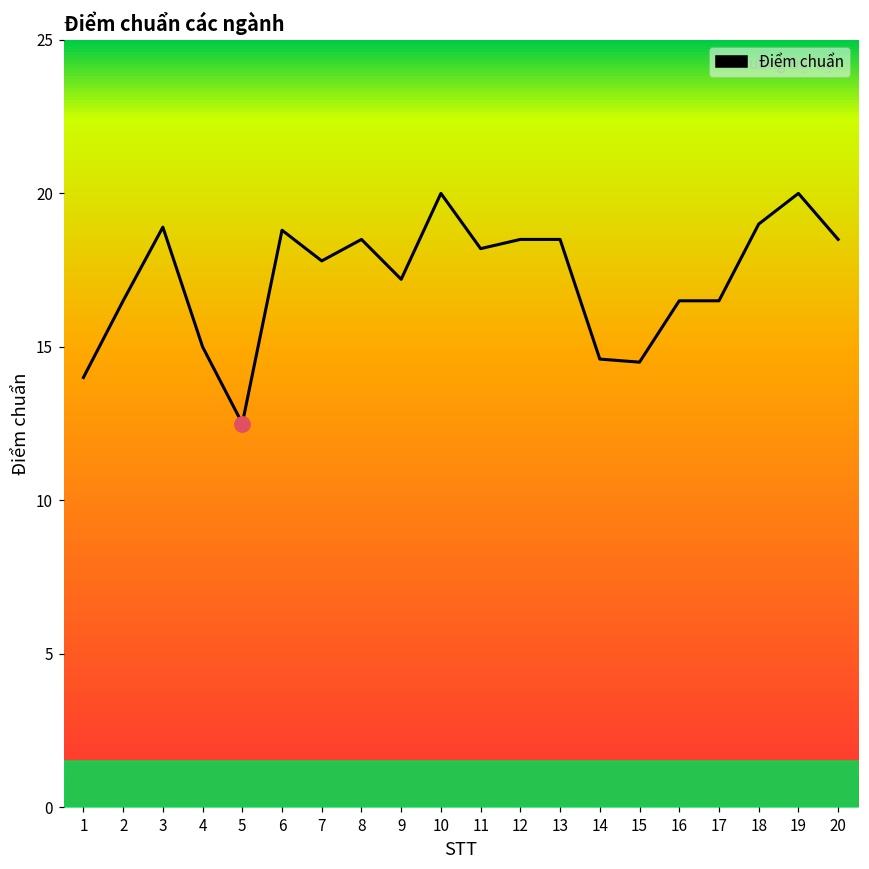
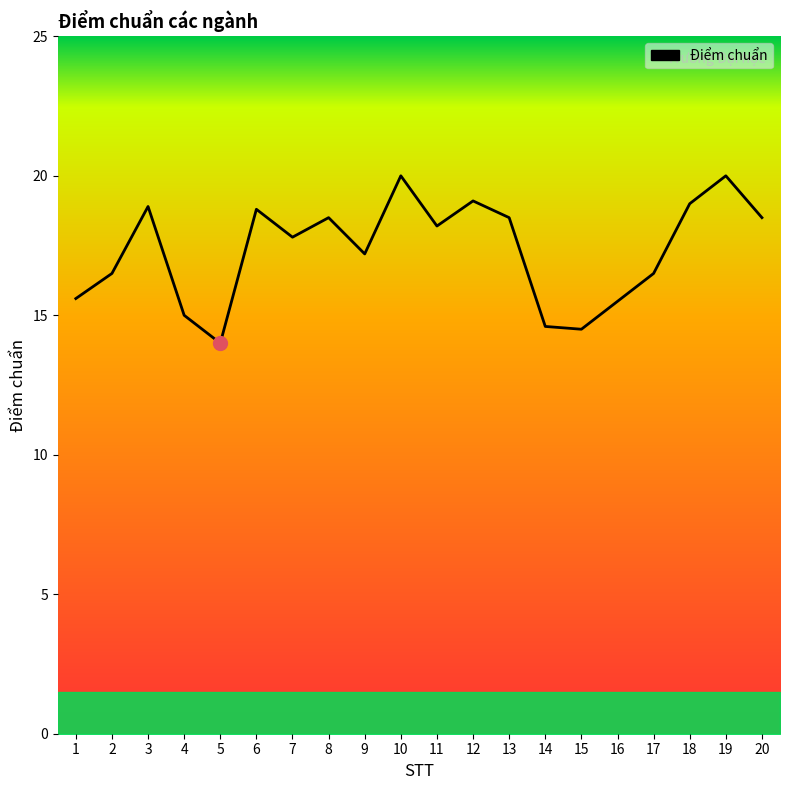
Điểm chuẩn, 1: 14.0 -> 15.6
Điểm chuẩn, 5: 12.5 -> 14.0
Điểm chuẩn, 12: 18.5 -> 19.1
Điểm chuẩn, 16: 16.5 -> 15.5
